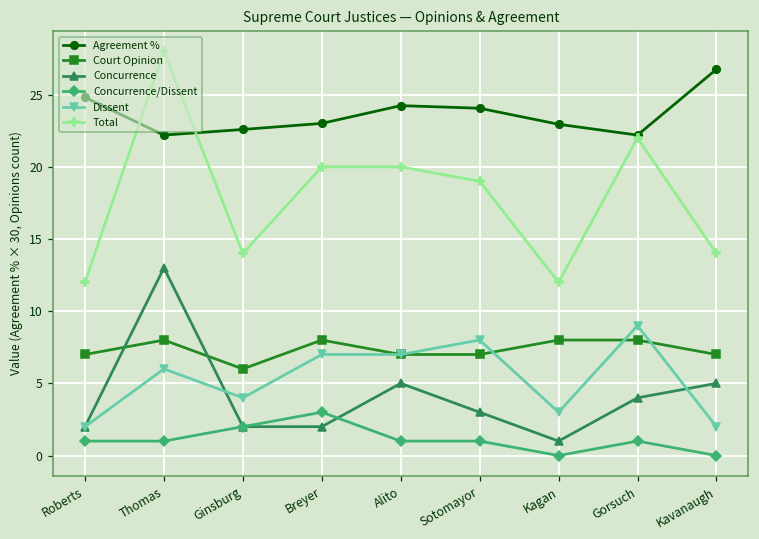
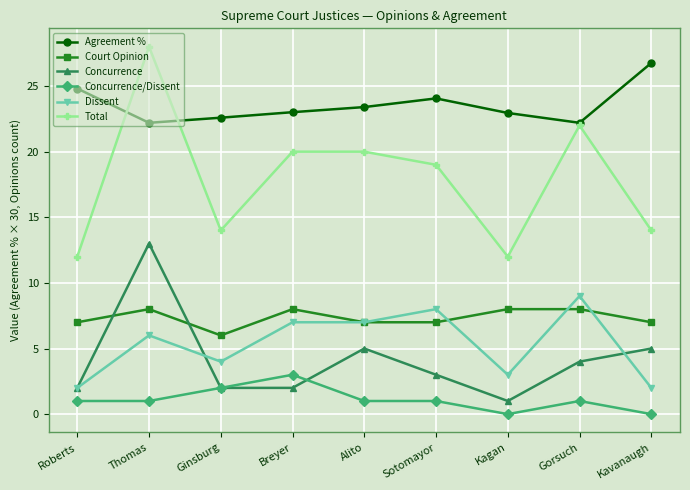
Agreement %, Alito: 24.2 -> 23.4
